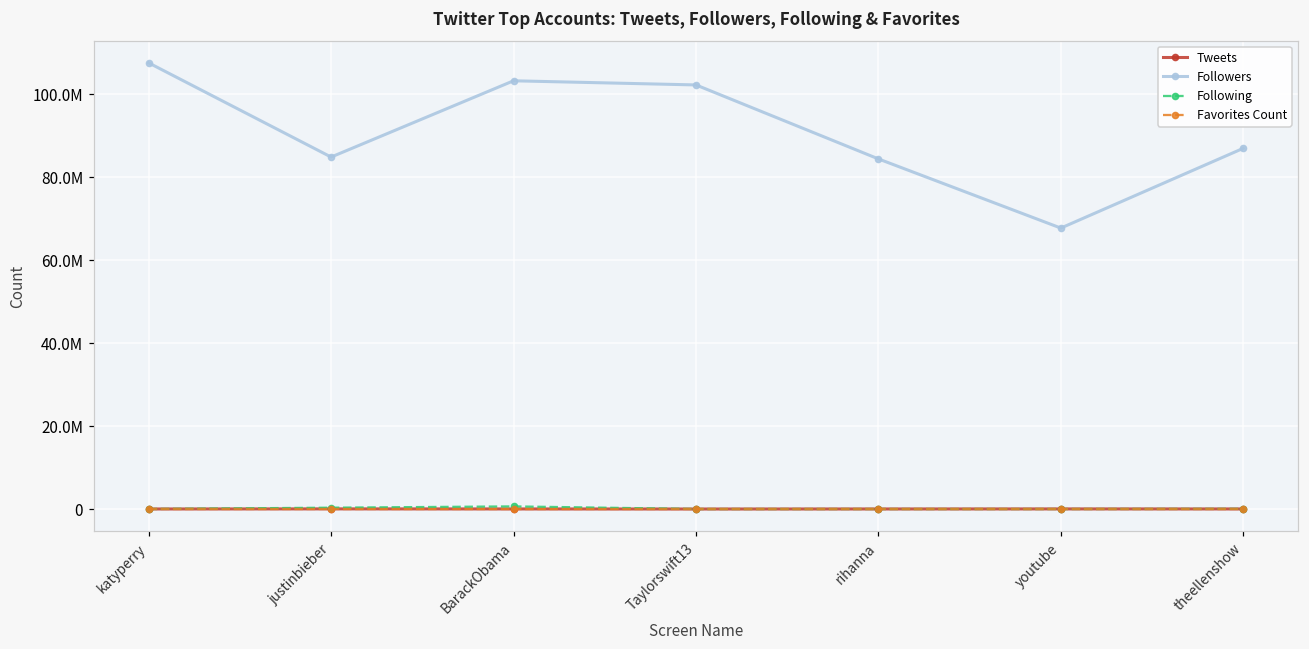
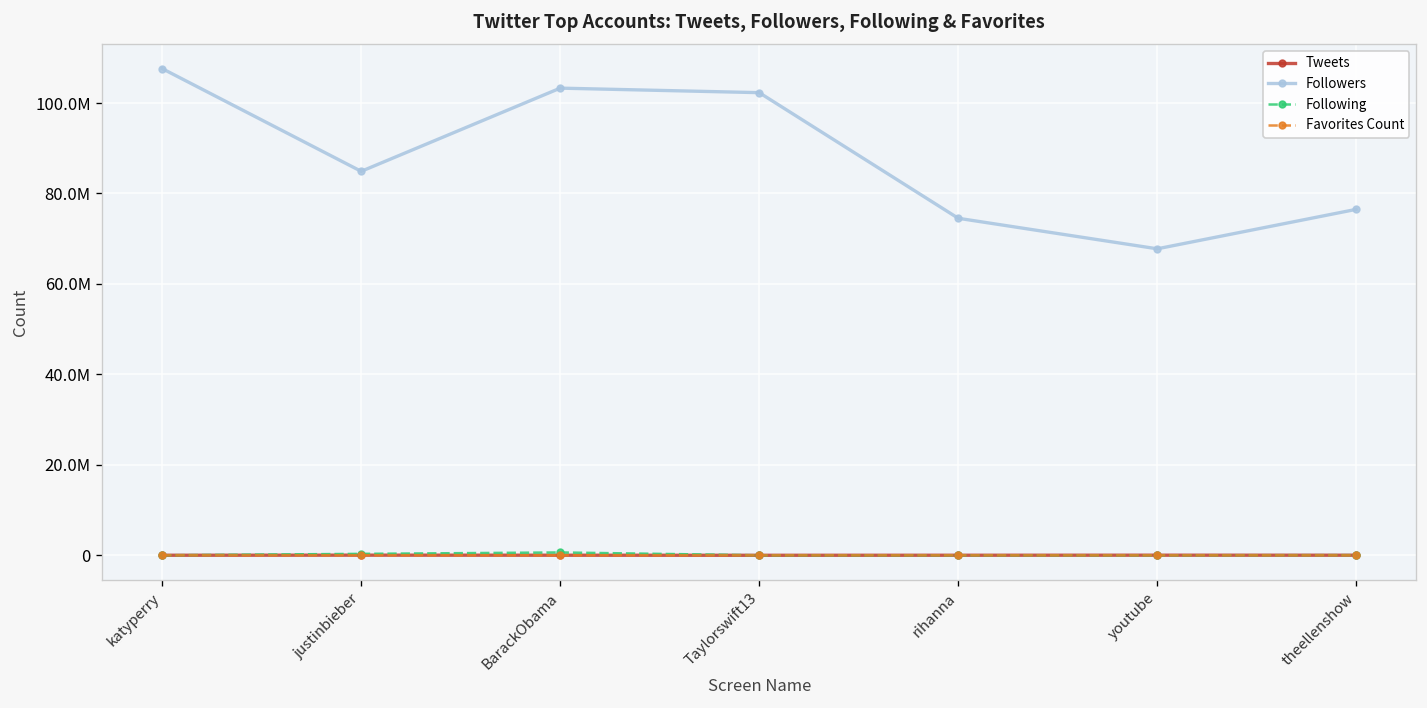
Followers, rihanna: 84000000 -> 75000000
Followers, theellenshow: 87000000 -> 76000000
